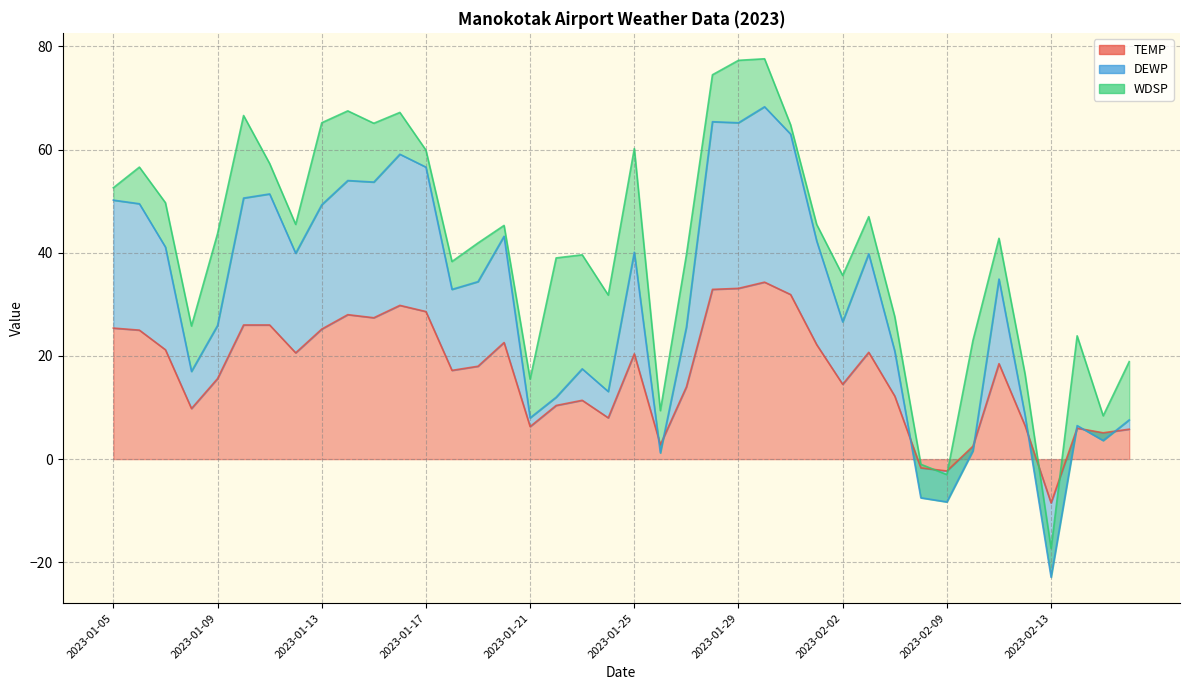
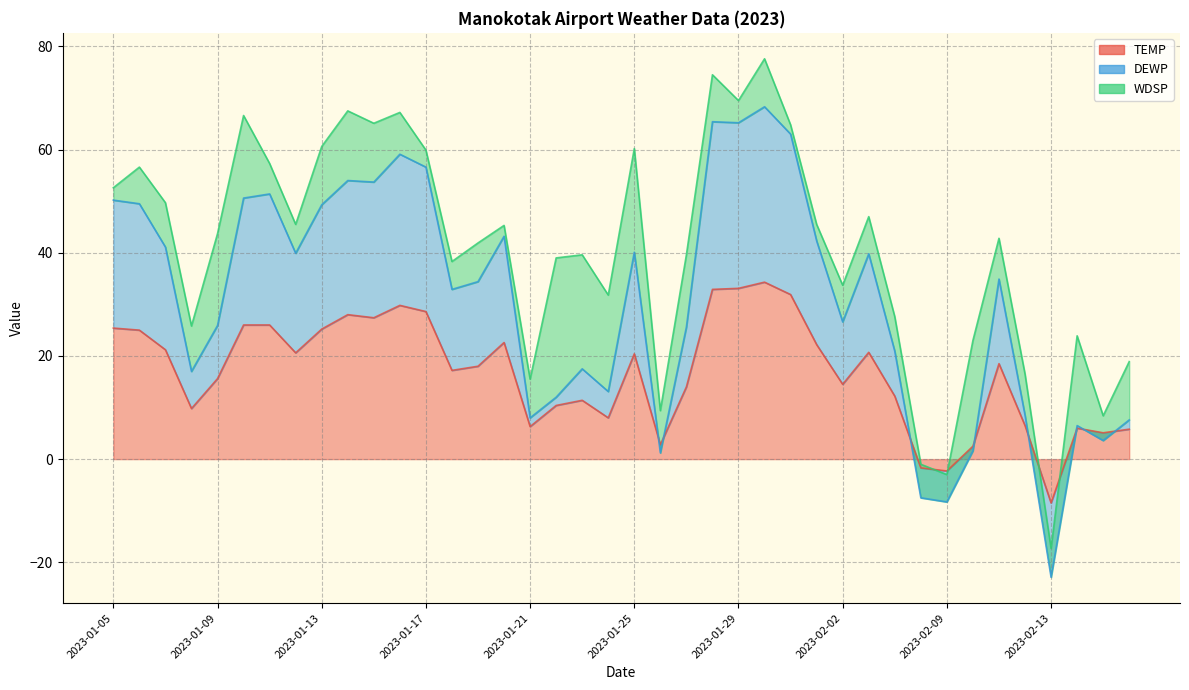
WDSP, 2023-01-13: 16 -> 11
WDSP, 2023-01-29: 12 -> 4
WDSP, 2023-02-02: 9 -> 7
